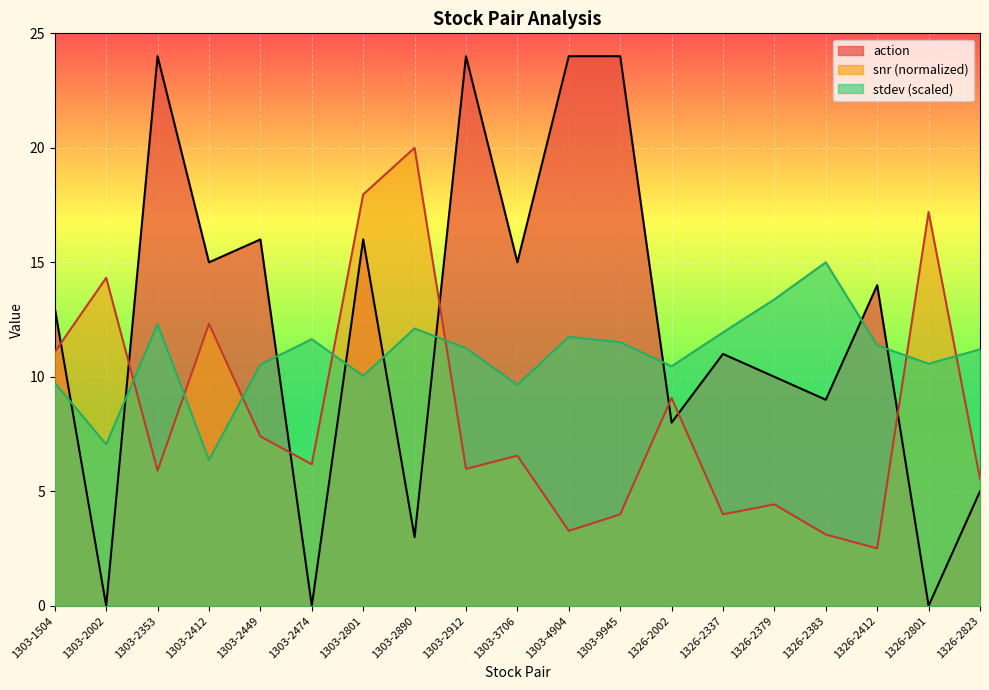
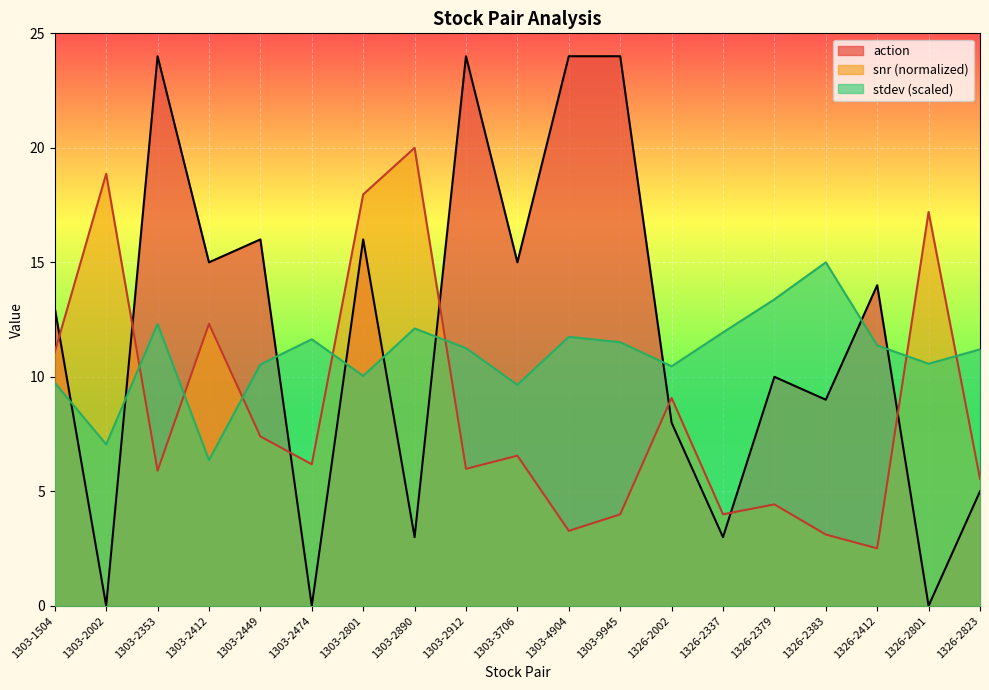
snr (normalized), 1303-2002: 14.3 -> 18.9
action, 1326-2337: 11 -> 3
